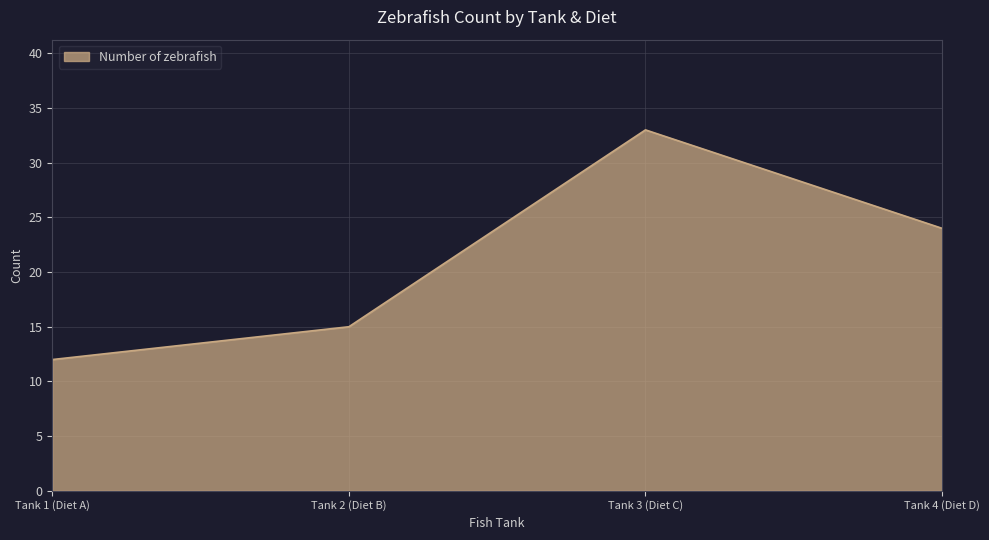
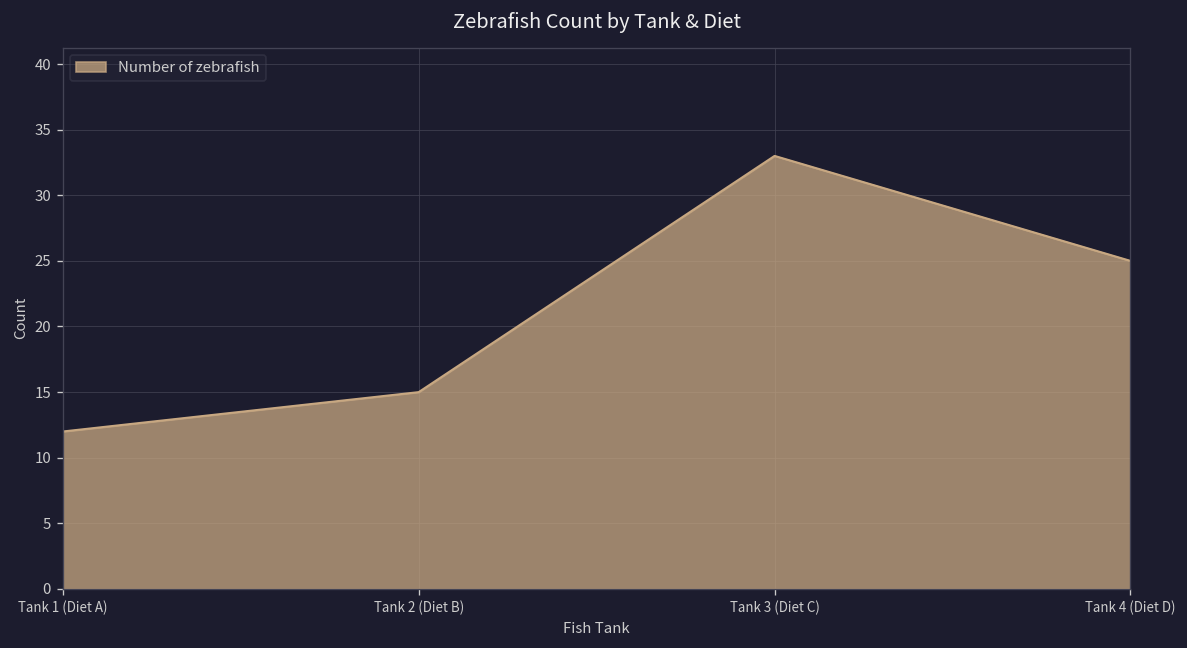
Tank 4 (Diet D): 24 -> 25
